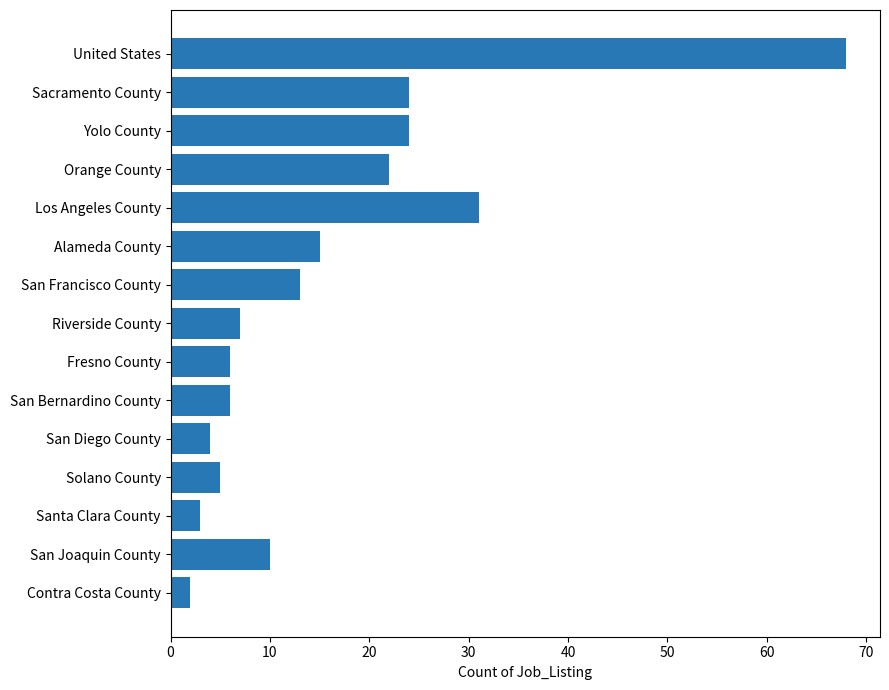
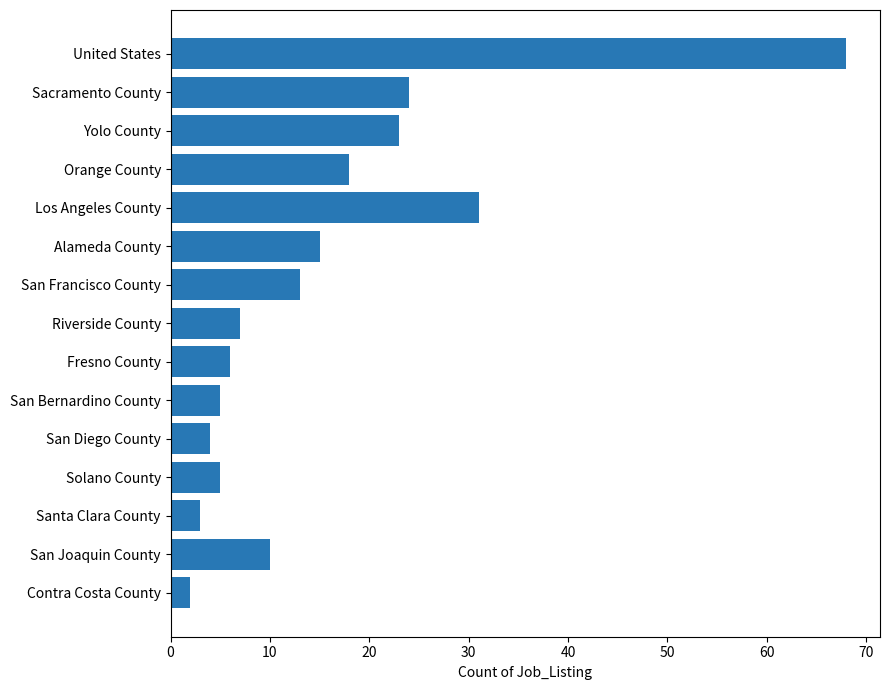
Yolo County: 24 -> 23
Orange County: 22 -> 18
San Bernardino County: 6 -> 5
